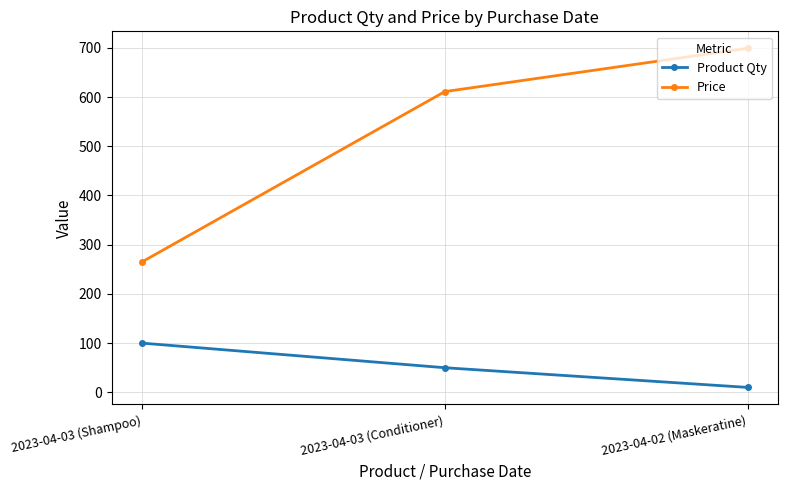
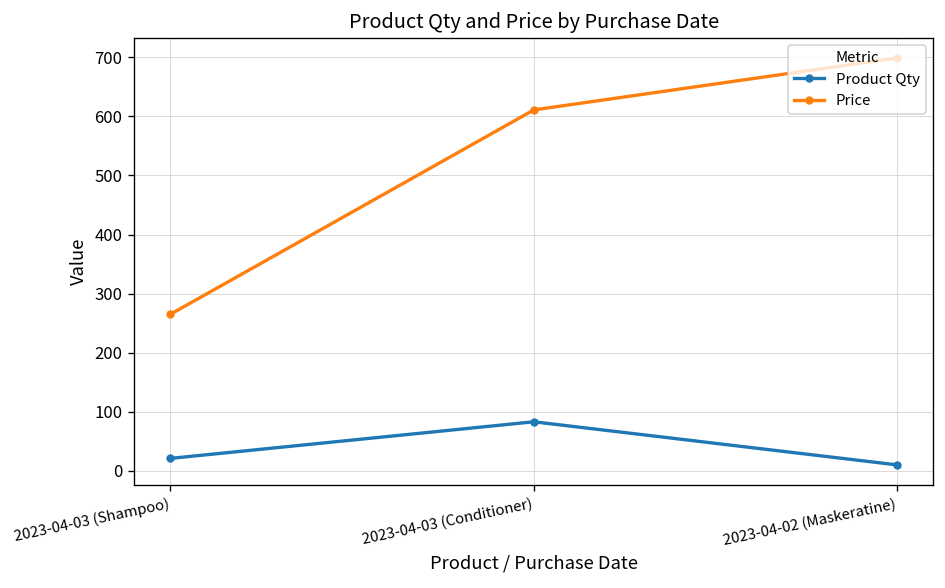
Product Qty, 2023-04-03 (Shampoo): 100 -> 20
Product Qty, 2023-04-03 (Conditioner): 50 -> 80
